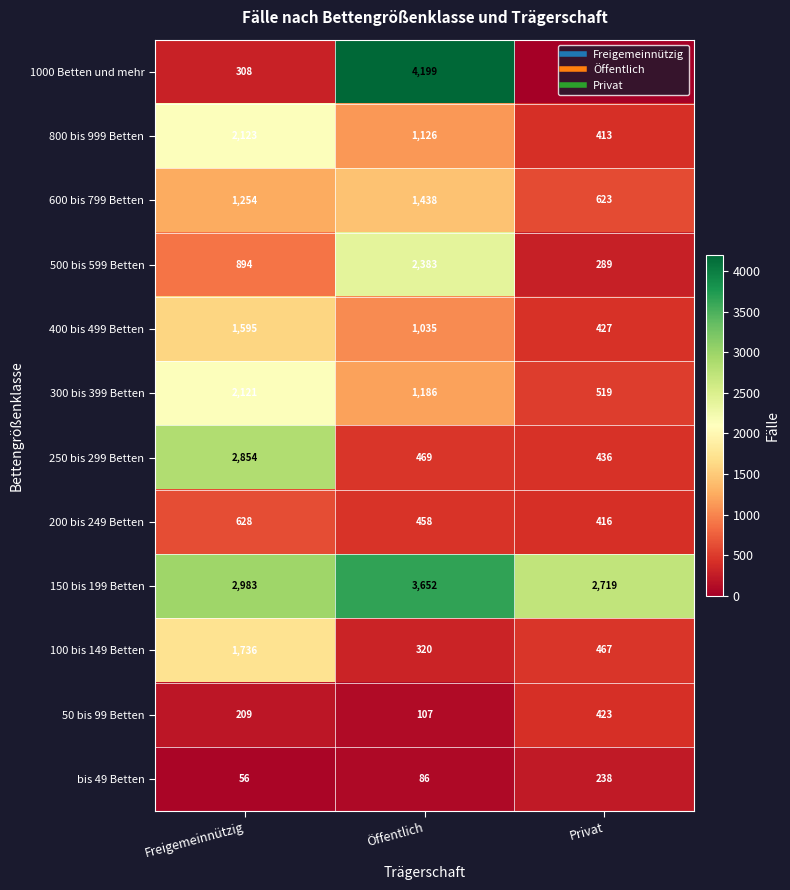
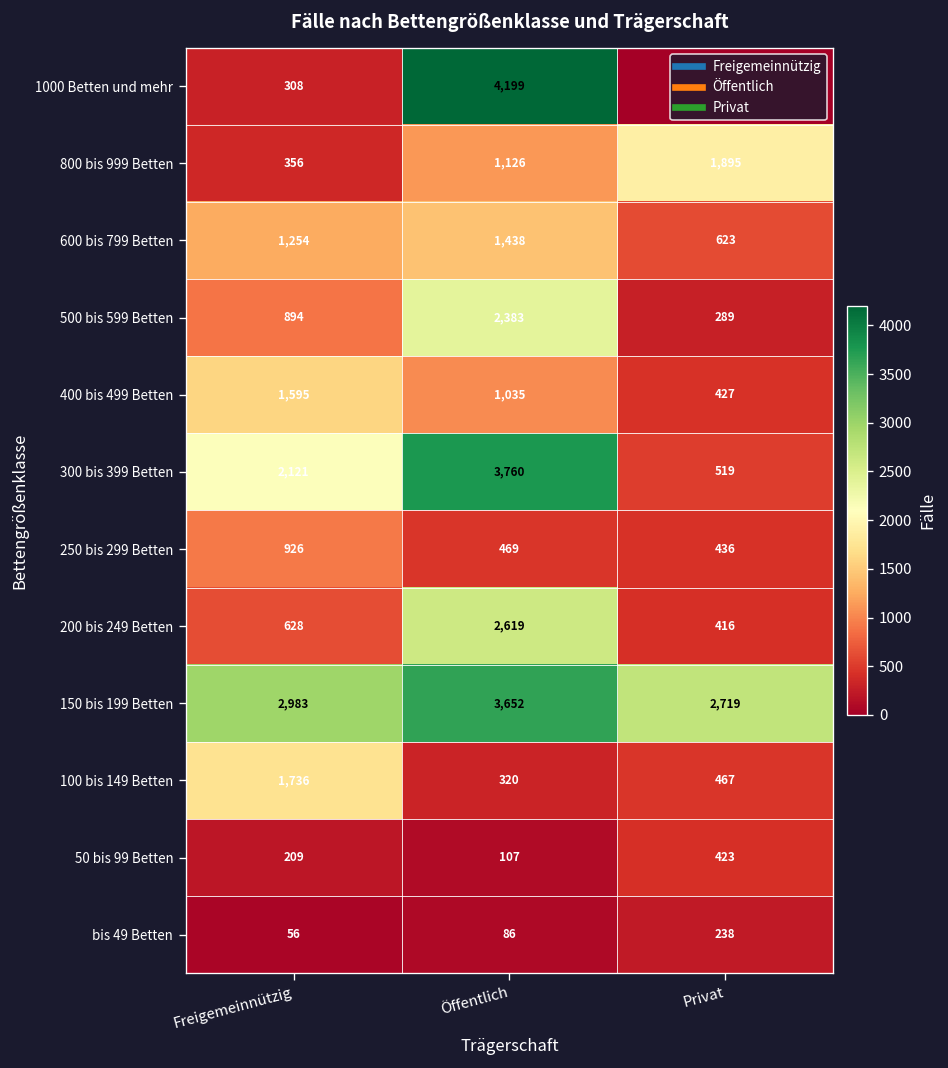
800 bis 999 Betten, Freigemeinnützig: 2,123 -> 356
800 bis 999 Betten, Privat: 413 -> 1,895
300 bis 399 Betten, Öffentlich: 1,186 -> 3,760
250 bis 299 Betten, Freigemeinnützig: 2,854 -> 926
200 bis 249 Betten, Öffentlich: 458 -> 2,619
